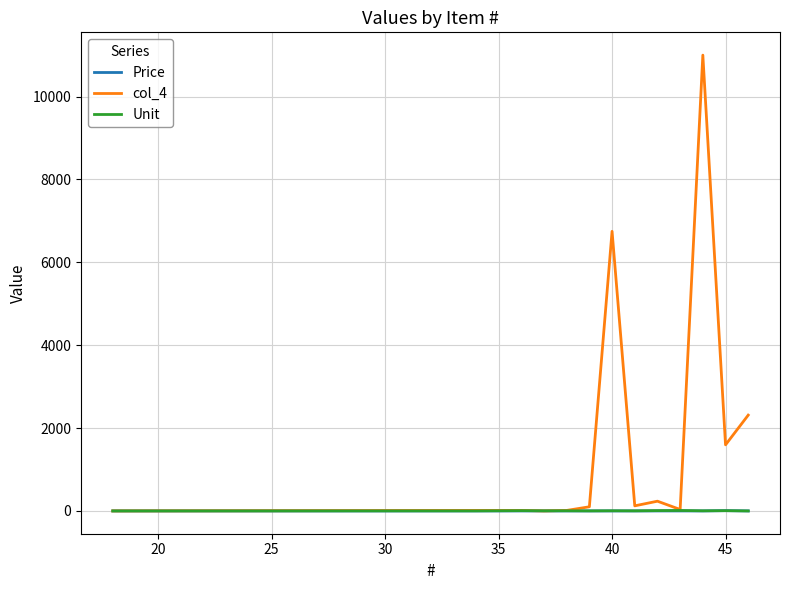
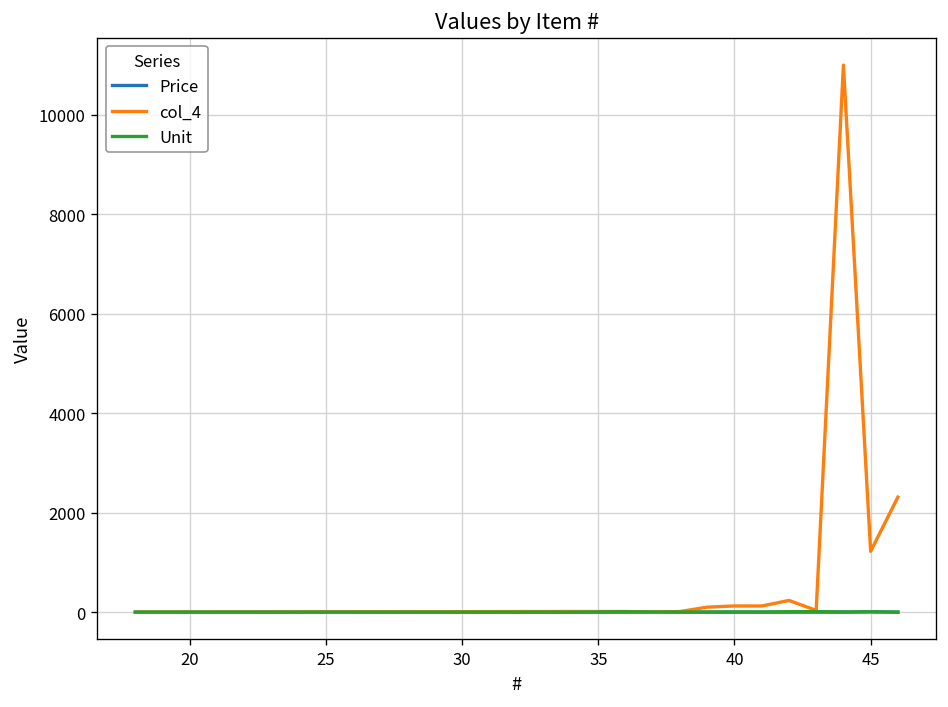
col_4, 40: 6700 -> 100
col_4, 45: 1600 -> 1200
